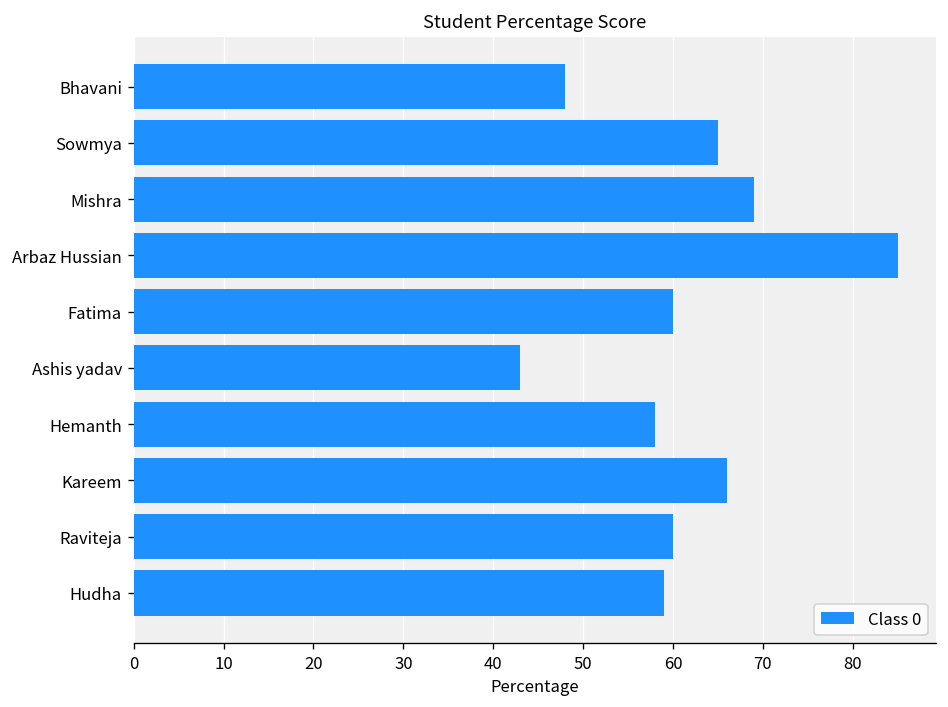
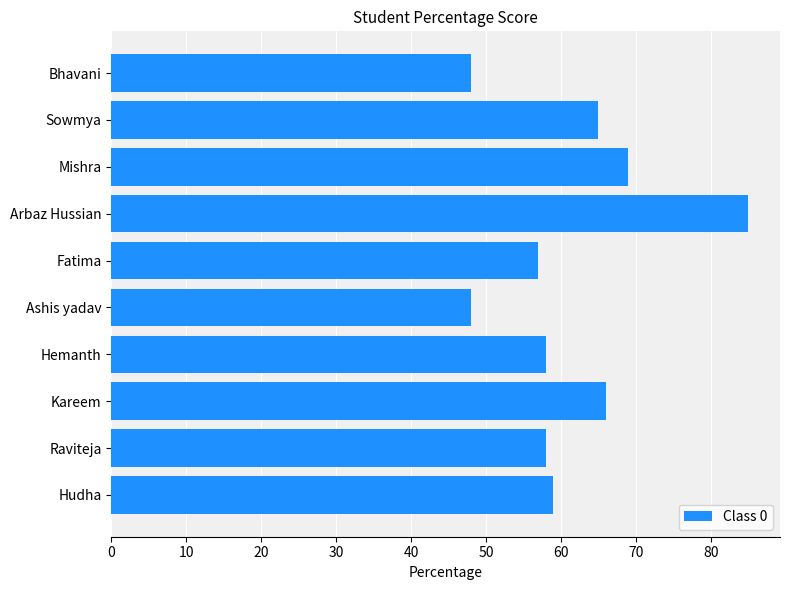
Fatima: 60 -> 57
Ashis yadav: 43 -> 48
Raviteja: 60 -> 58
